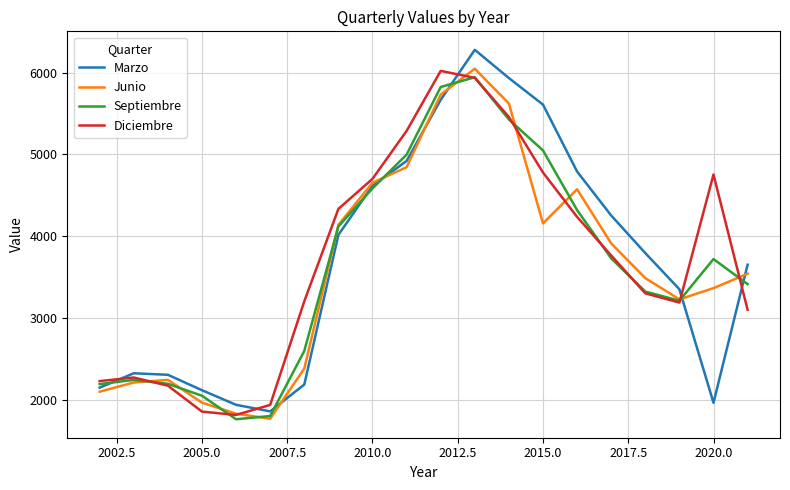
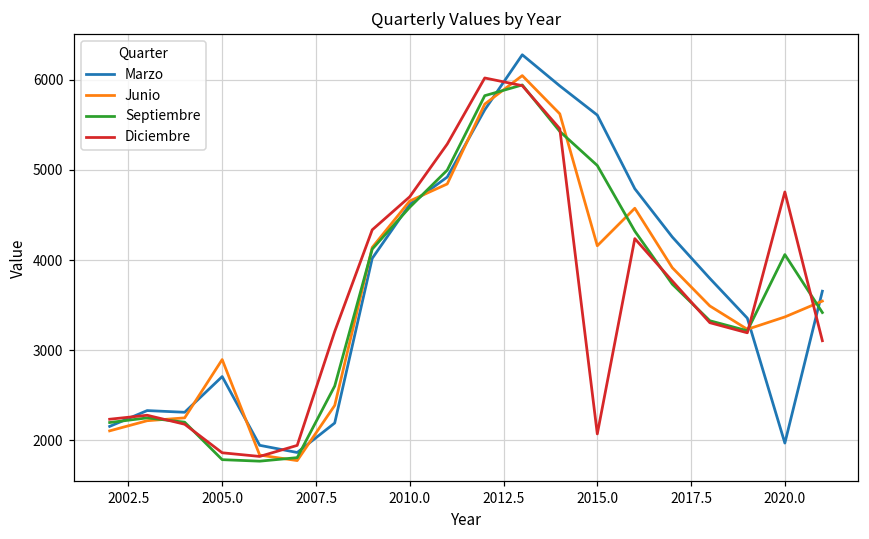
Marzo, 2005.0: 2100 -> 2700
Junio, 2005.0: 2000 -> 2900
Septiembre, 2005.0: 2100 -> 1800
Diciembre, 2015.0: 4800 -> 2100
Septiembre, 2020.0: 3700 -> 4100
